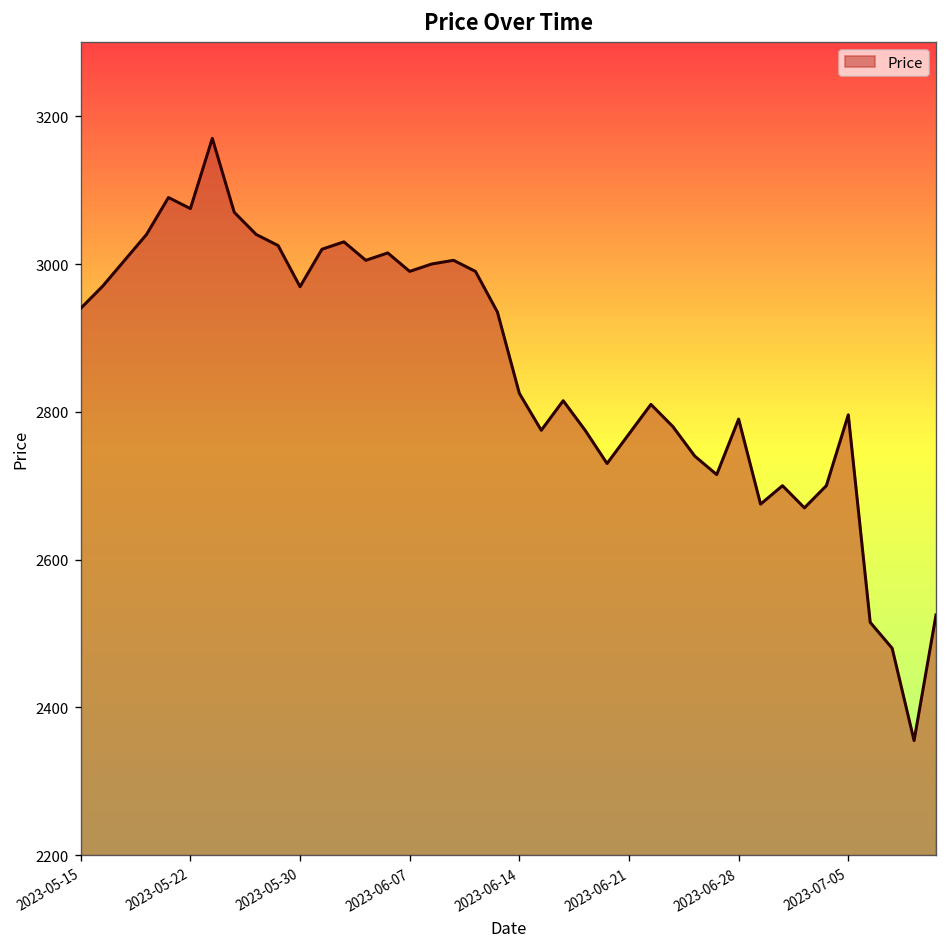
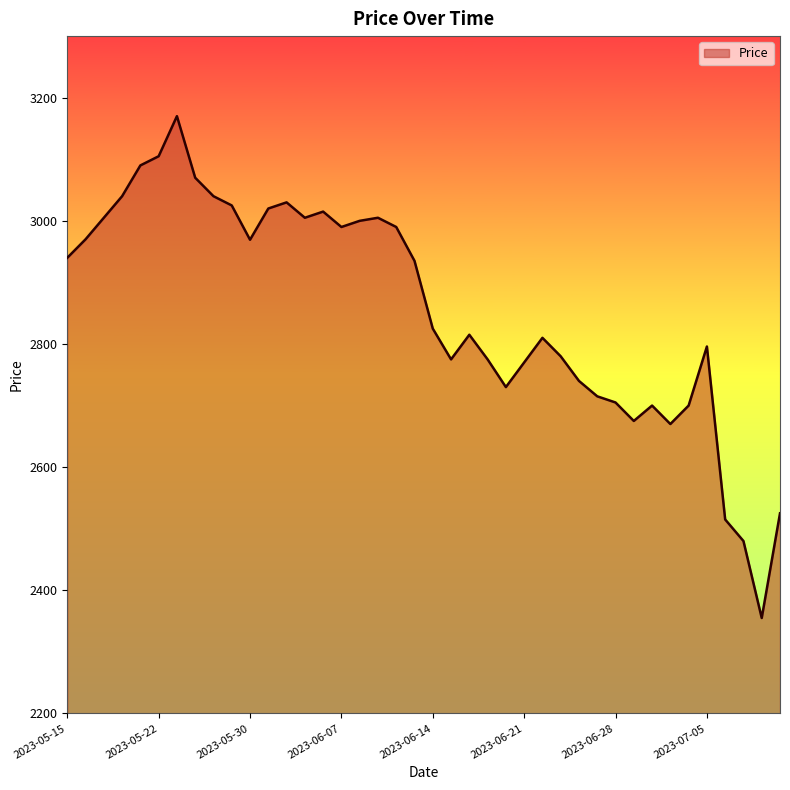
2023-05-22: 3080 -> 3100
2023-06-28: 2790 -> 2710
